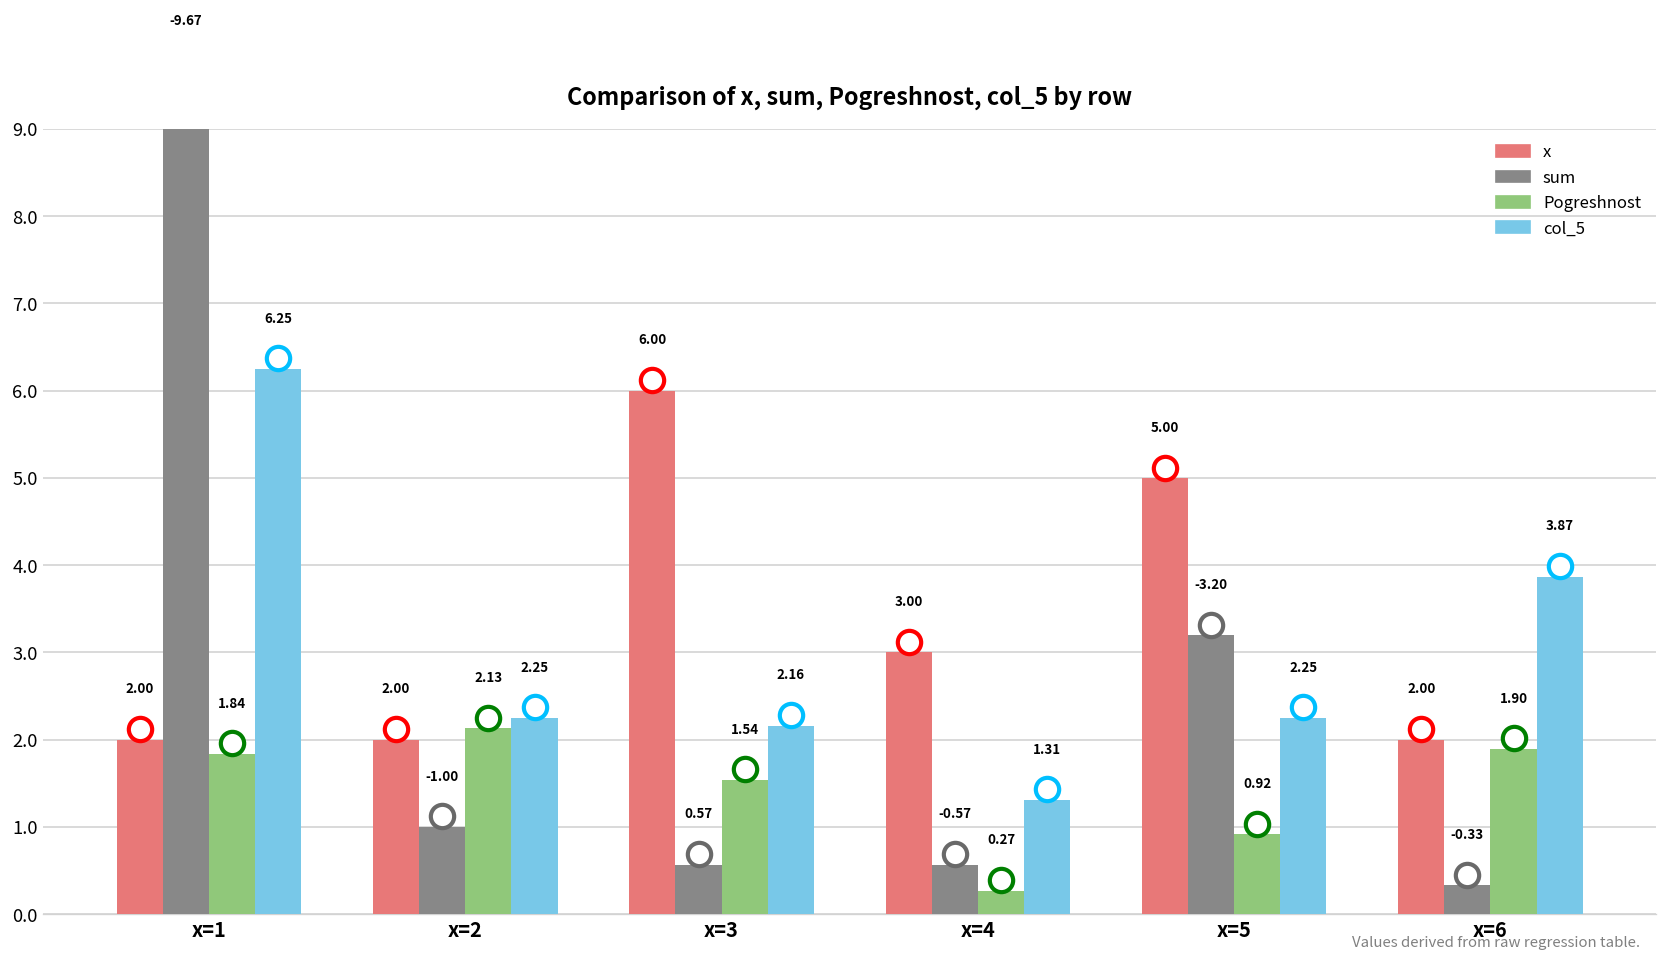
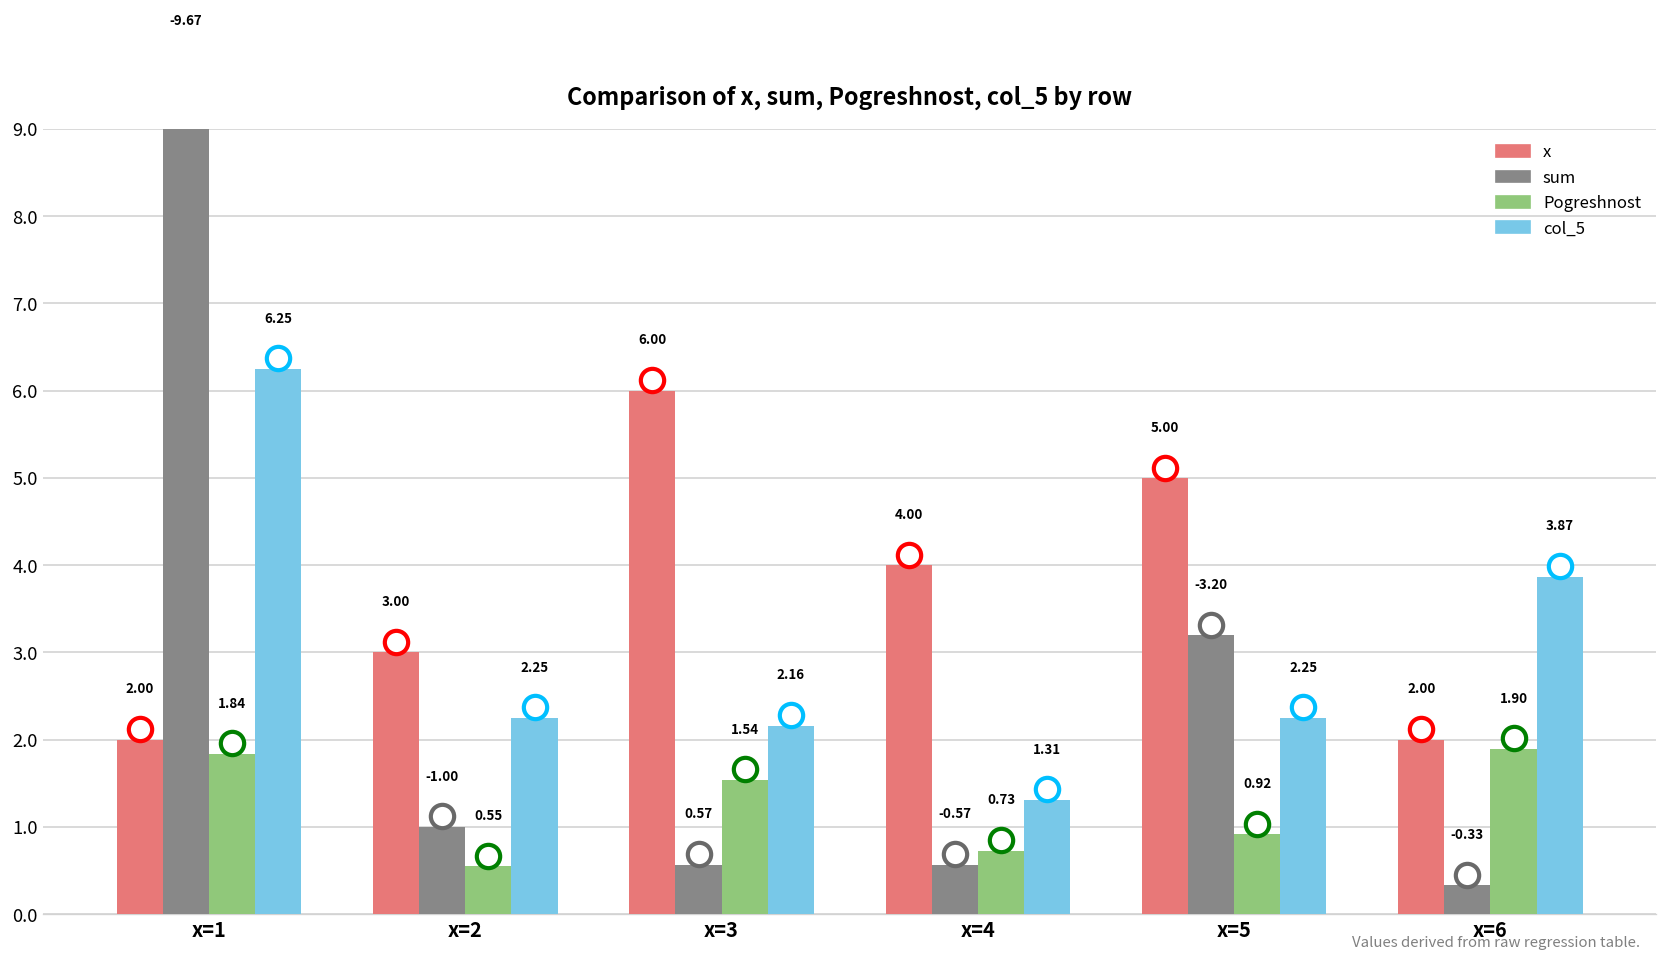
x, x=2: 2.00 -> 3.00
Pogreshnost, x=2: 2.13 -> 0.55
x, x=4: 3.00 -> 4.00
Pogreshnost, x=4: 0.27 -> 0.73
